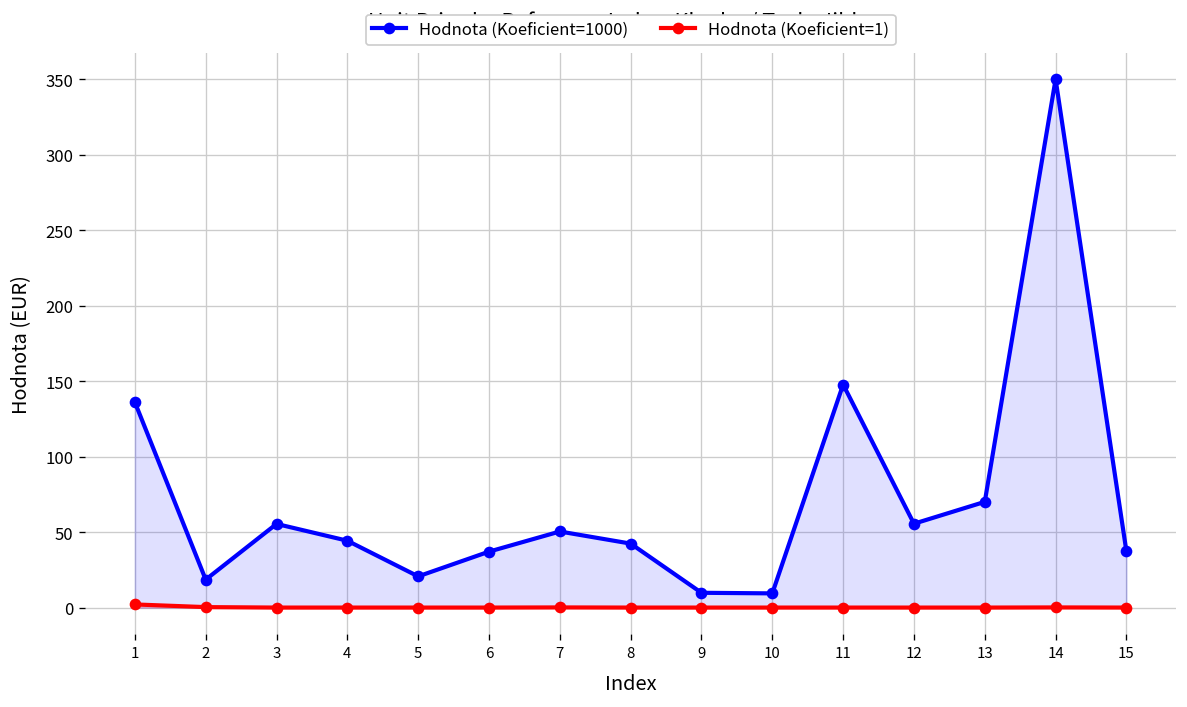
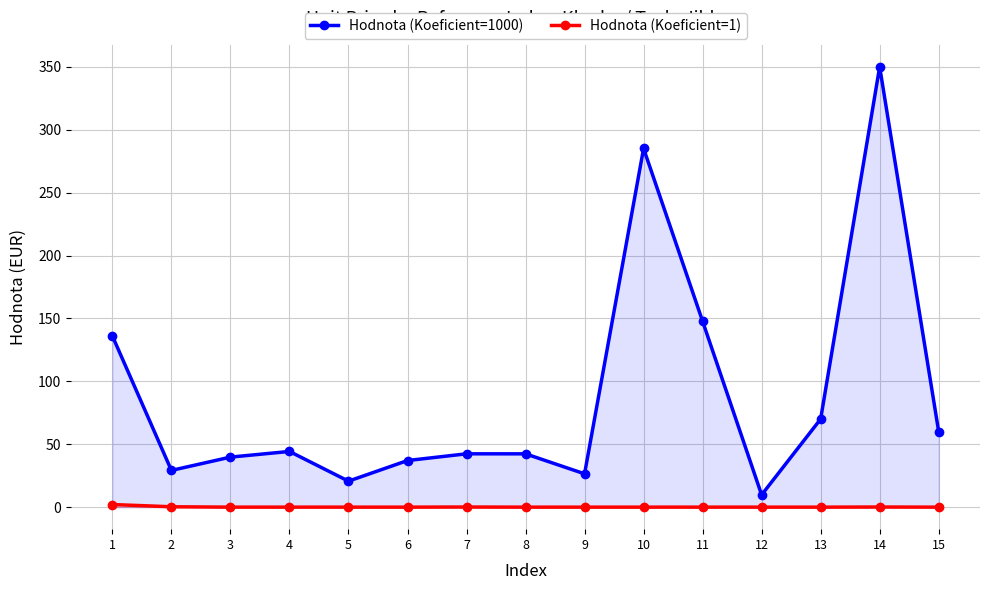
Hodnota (Koeficient=1000), 2: 19 -> 29
Hodnota (Koeficient=1000), 3: 55 -> 40
Hodnota (Koeficient=1000), 7: 50 -> 42
Hodnota (Koeficient=1000), 9: 10 -> 27
Hodnota (Koeficient=1000), 10: 9 -> 285
Hodnota (Koeficient=1000), 12: 56 -> 10
Hodnota (Koeficient=1000), 15: 37 -> 60
